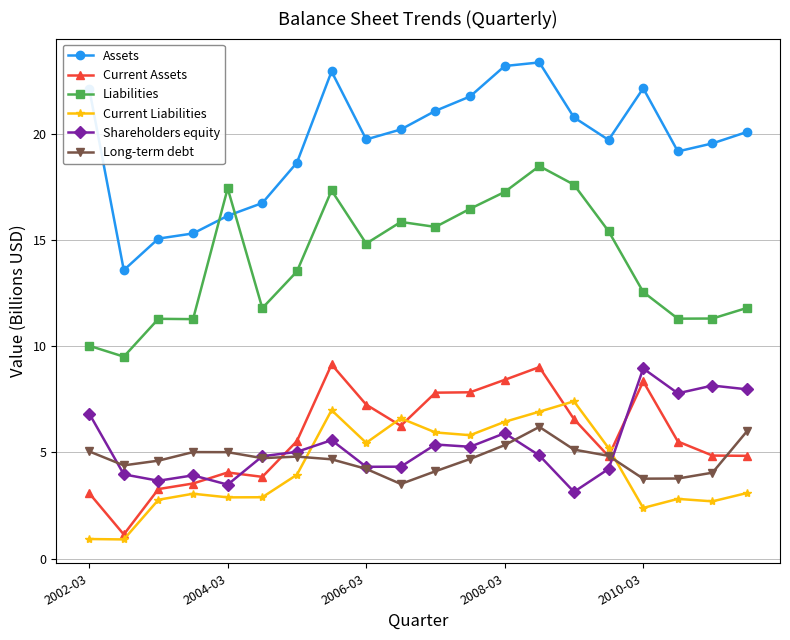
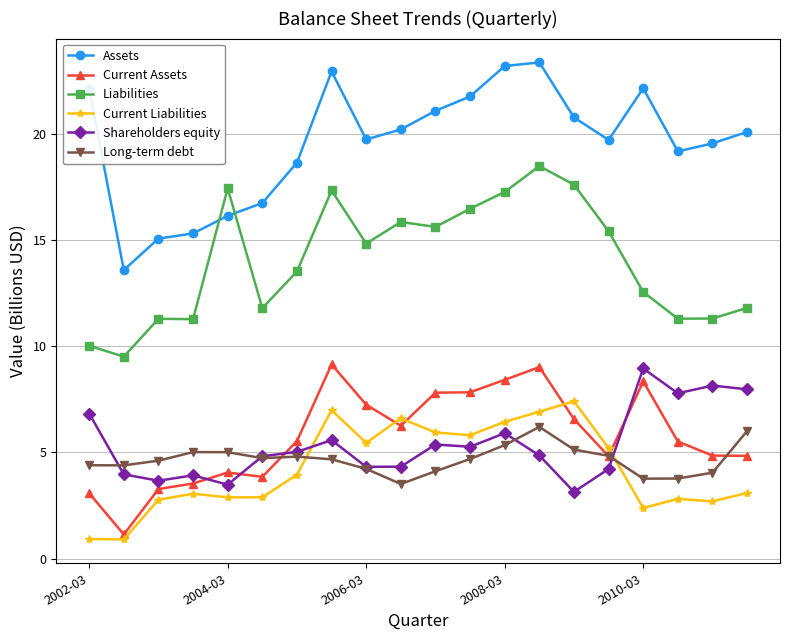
Long-term debt, 2002-03: 5.0 -> 4.4
